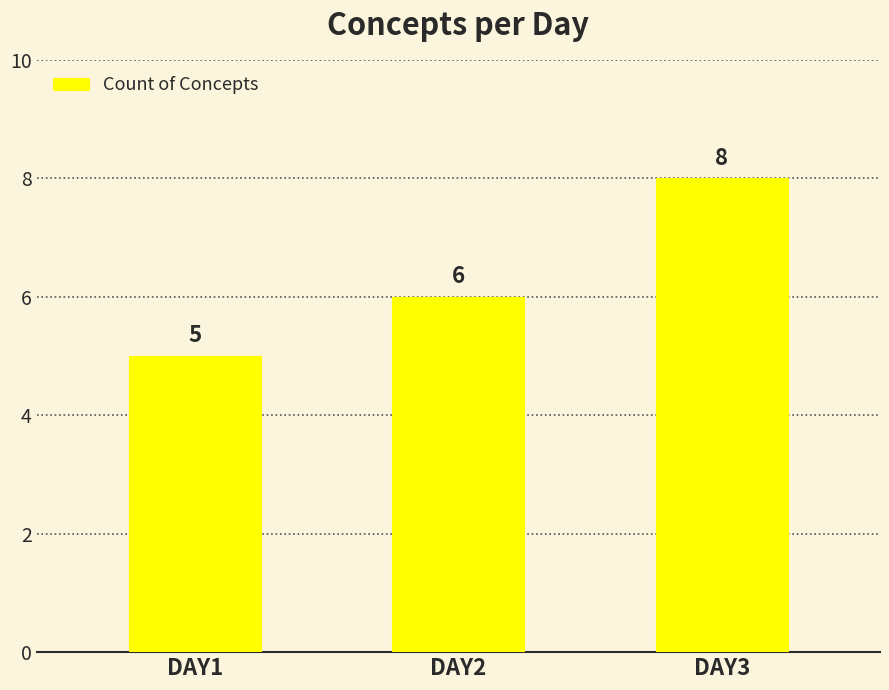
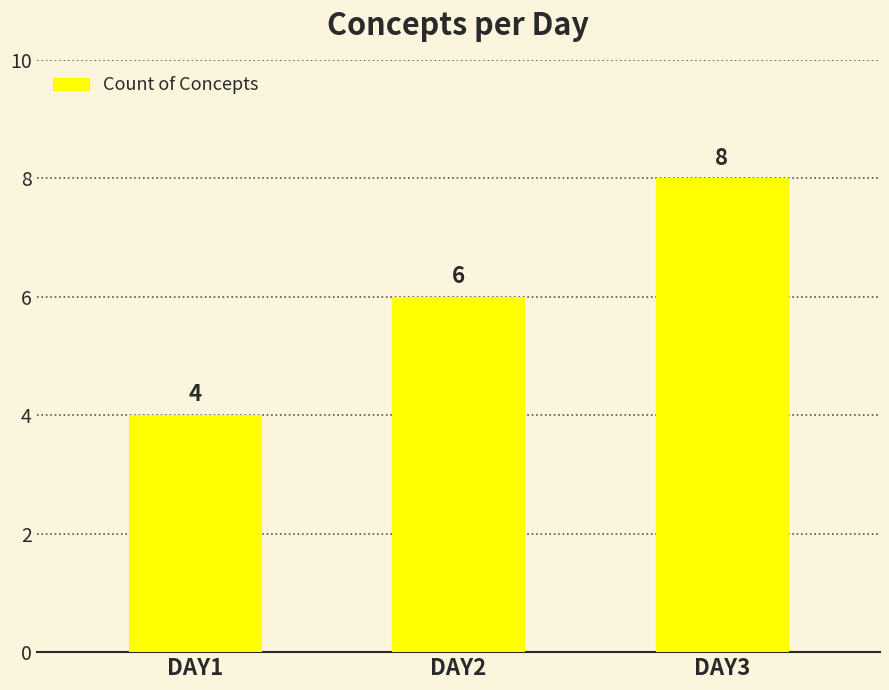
DAY1: 5 -> 4
